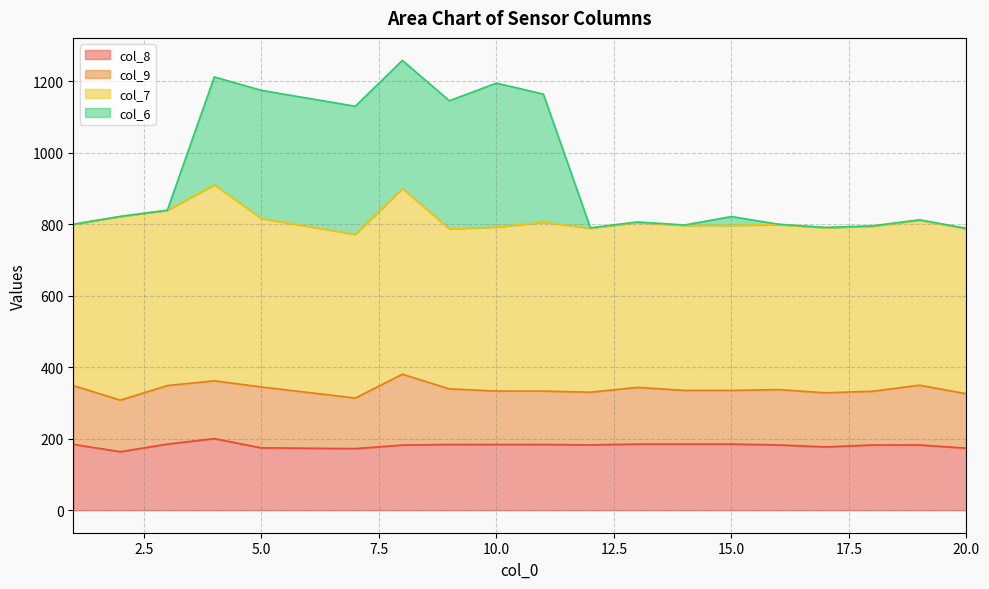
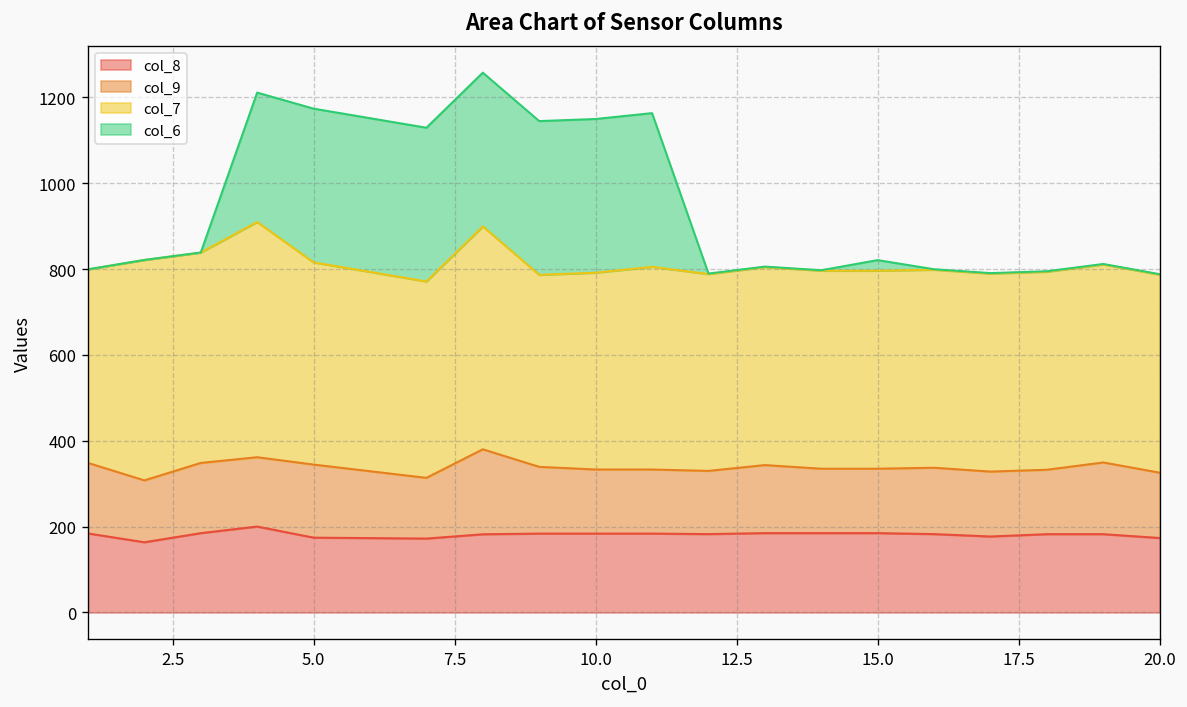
col_6, 10.0: 400 -> 360
